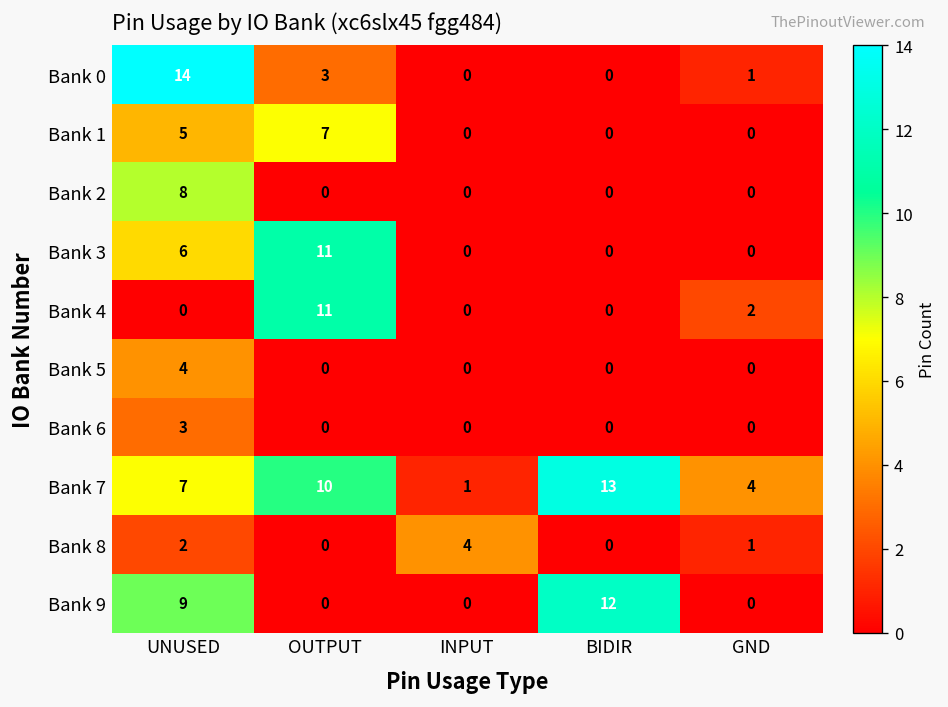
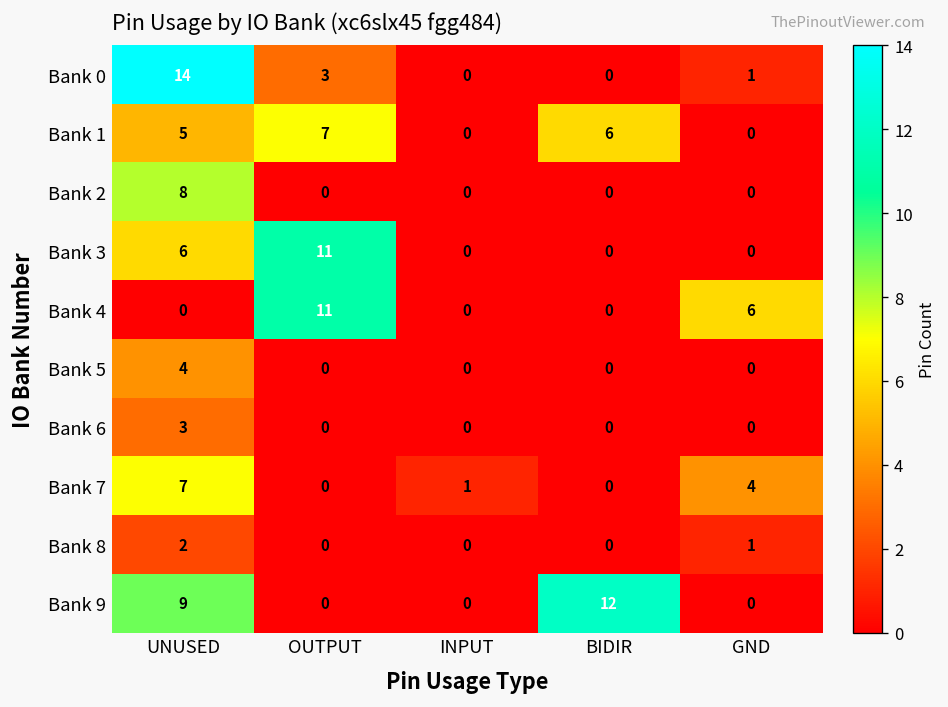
Bank 1, BIDIR: 0 -> 6
Bank 4, GND: 2 -> 6
Bank 7, OUTPUT: 10 -> 0
Bank 7, BIDIR: 13 -> 0
Bank 8, INPUT: 4 -> 0
